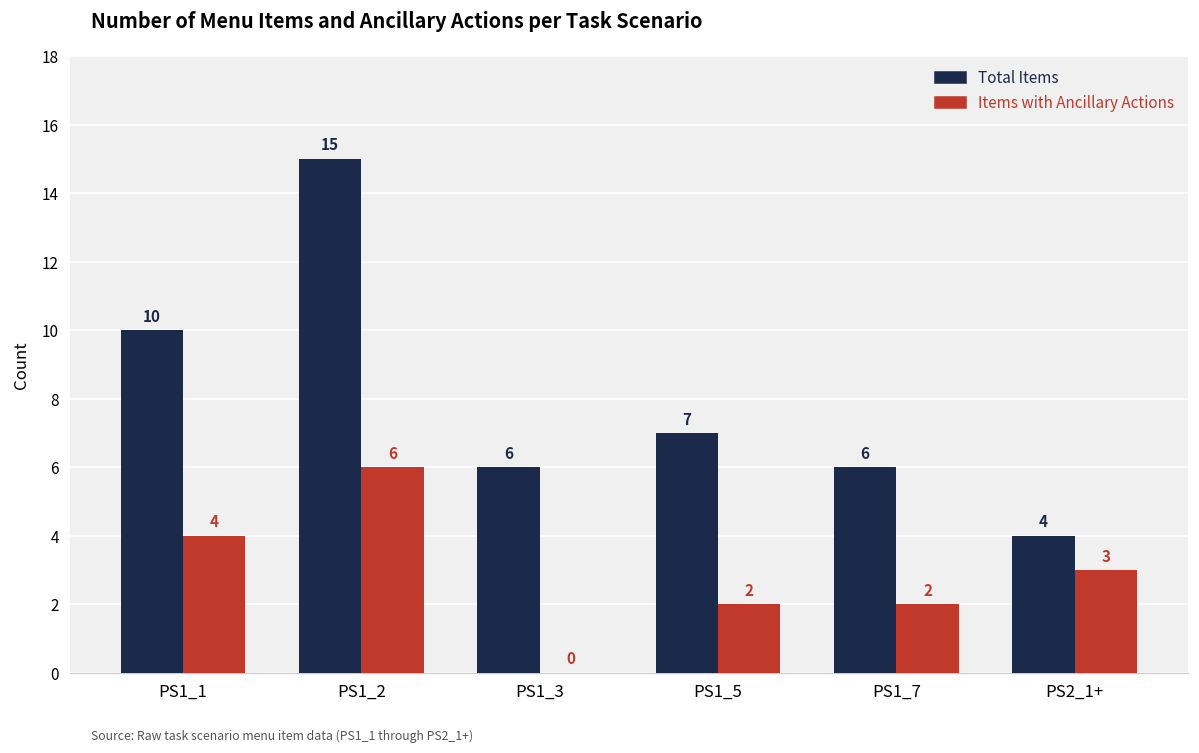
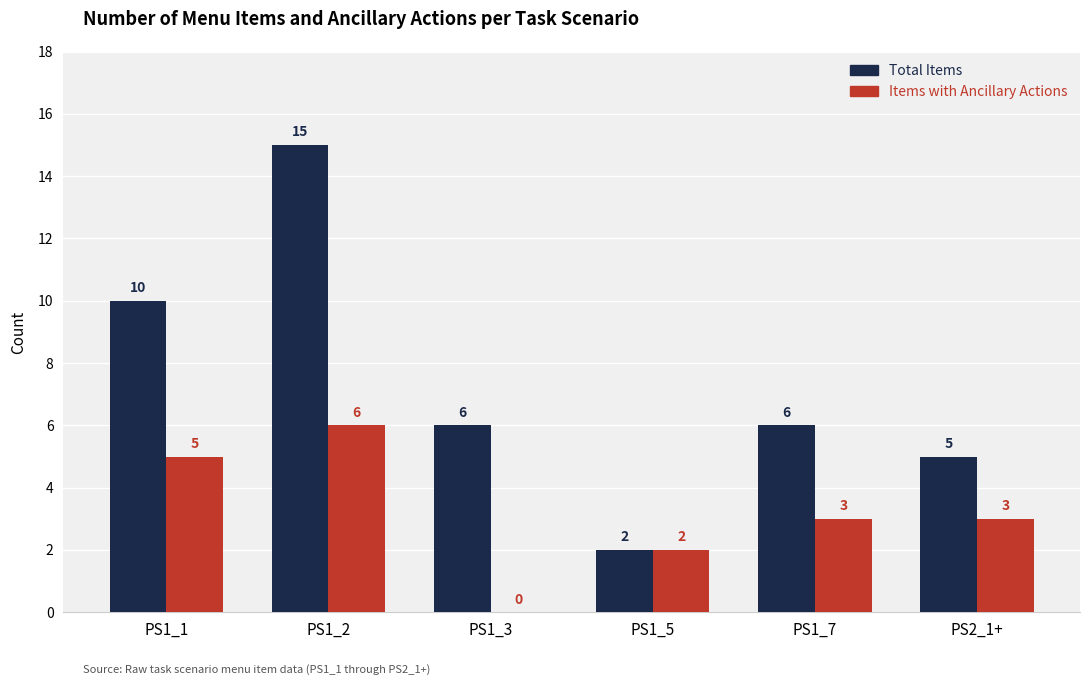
Items with Ancillary Actions, PS1_1: 4 -> 5
Total Items, PS1_5: 7 -> 2
Items with Ancillary Actions, PS1_7: 2 -> 3
Total Items, PS2_1+: 4 -> 5
